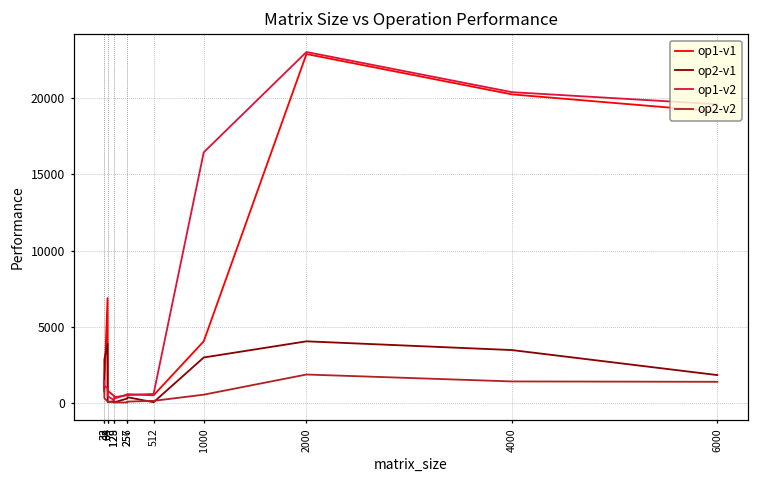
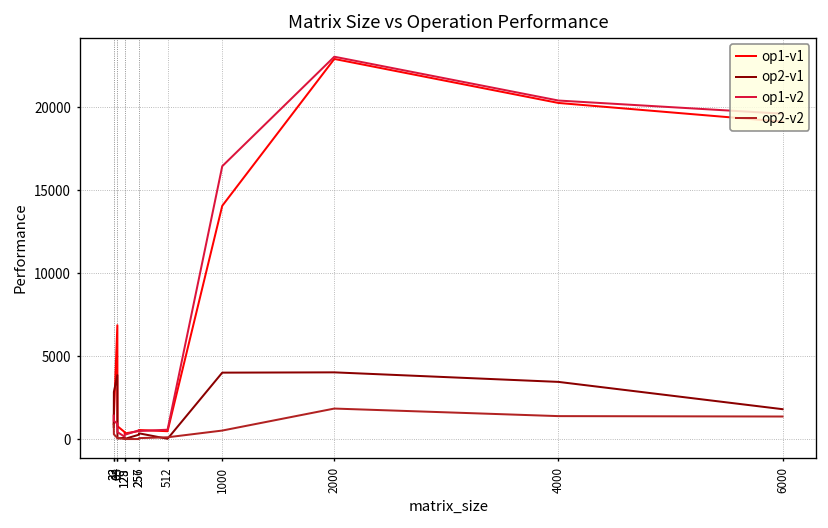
op1-v1, 1000: 4000 -> 14100
op2-v1, 1000: 3000 -> 4000
